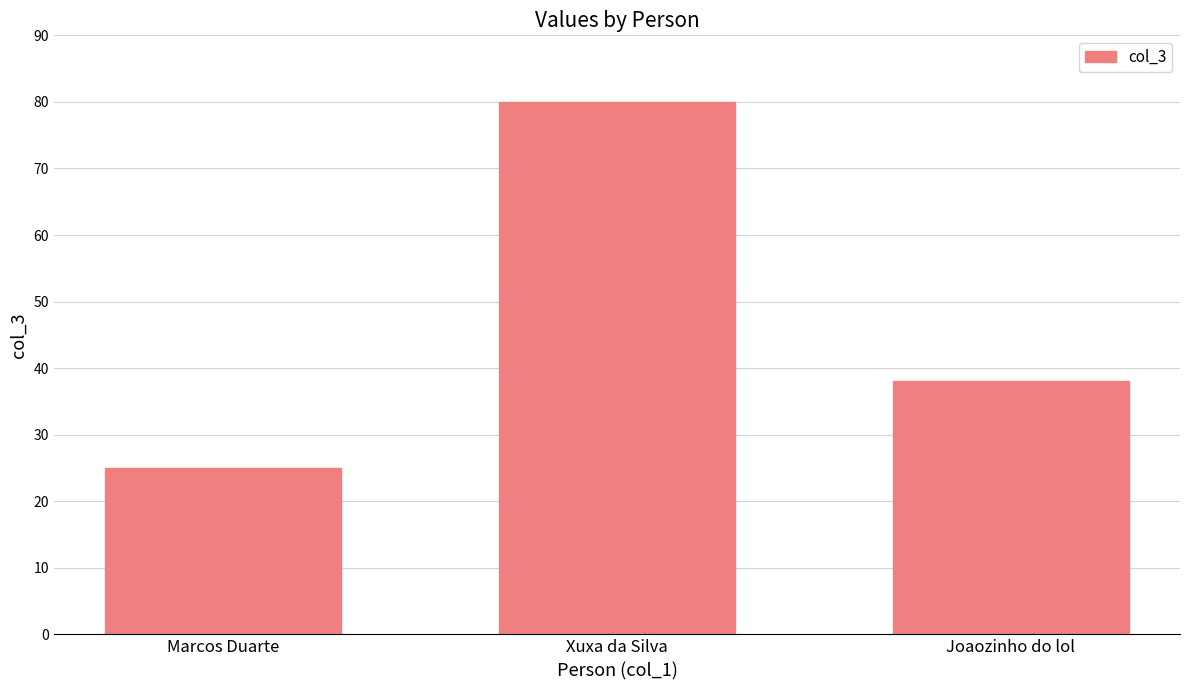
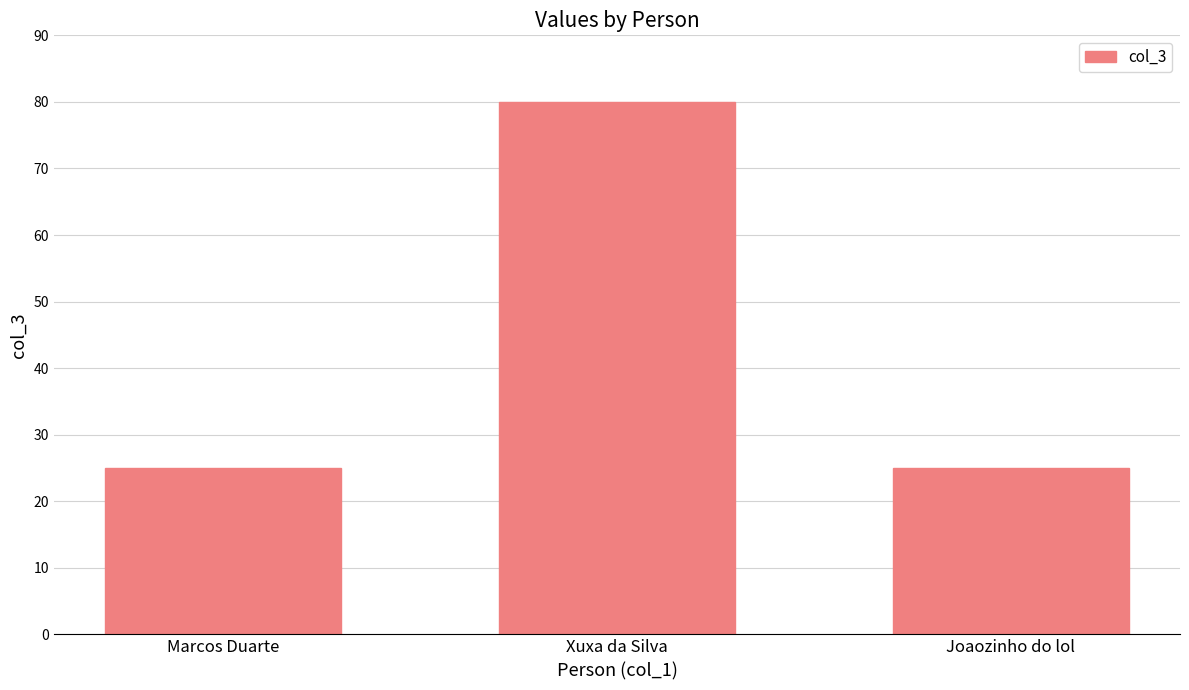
Joaozinho do lol: 38 -> 25
